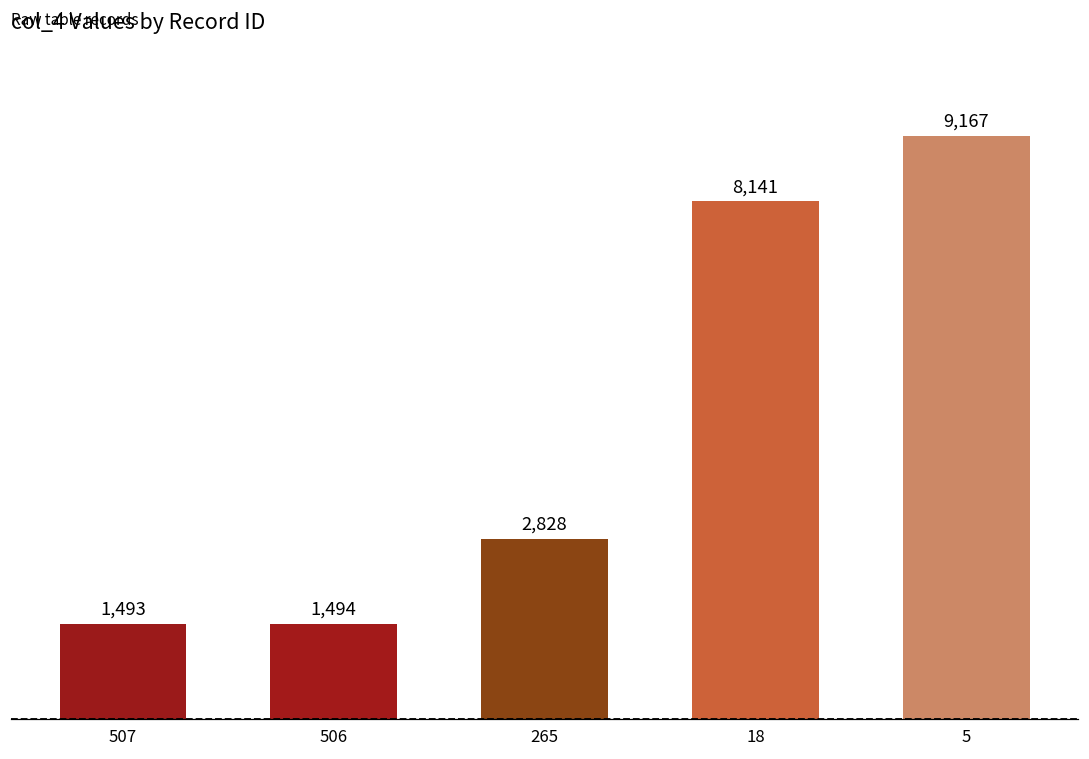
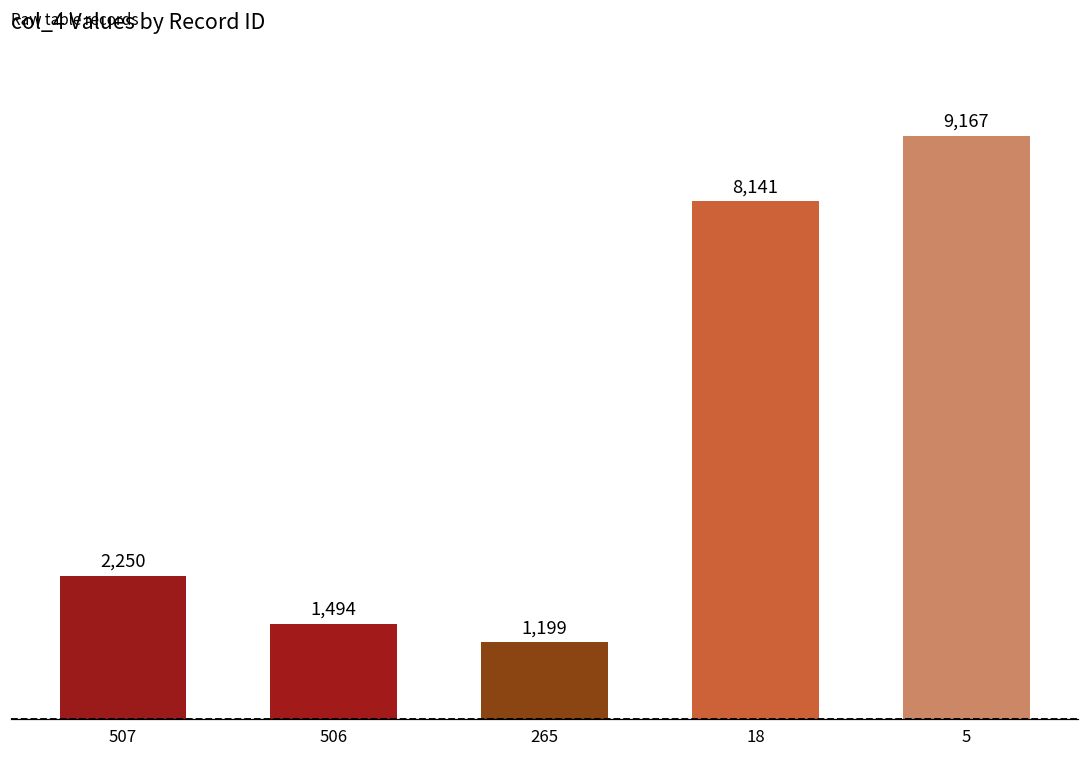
507: 1,493 -> 2,250
265: 2,828 -> 1,199
